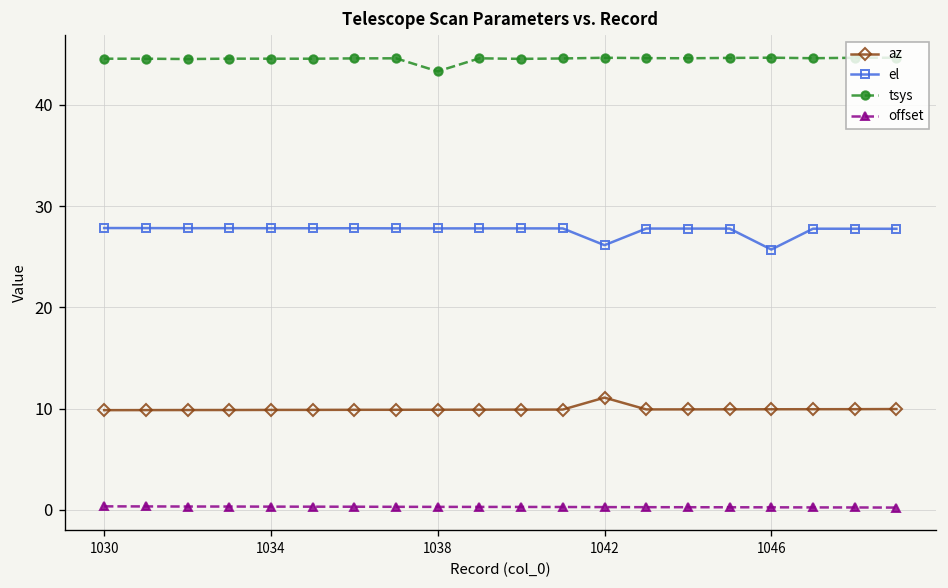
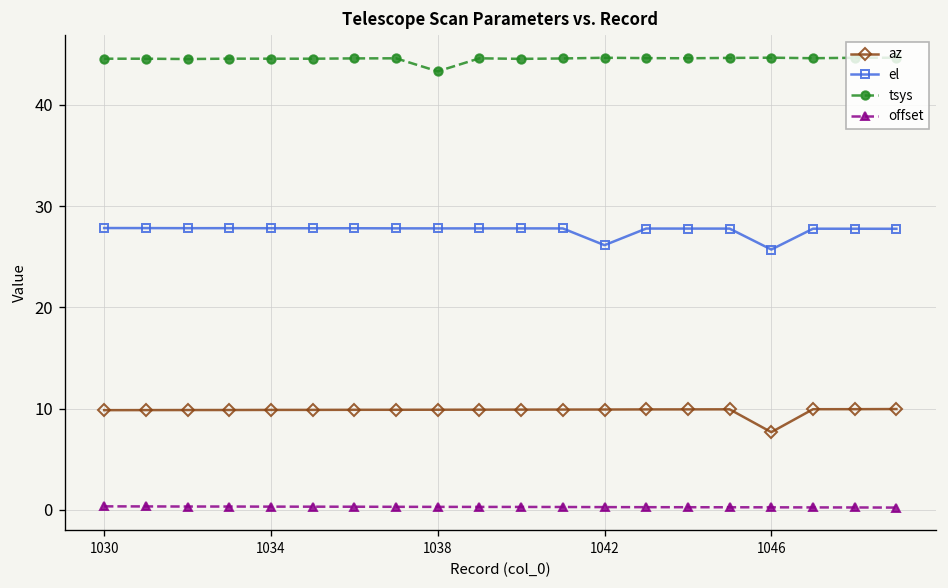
az, 1042: 11 -> 10
az, 1046: 10 -> 8
